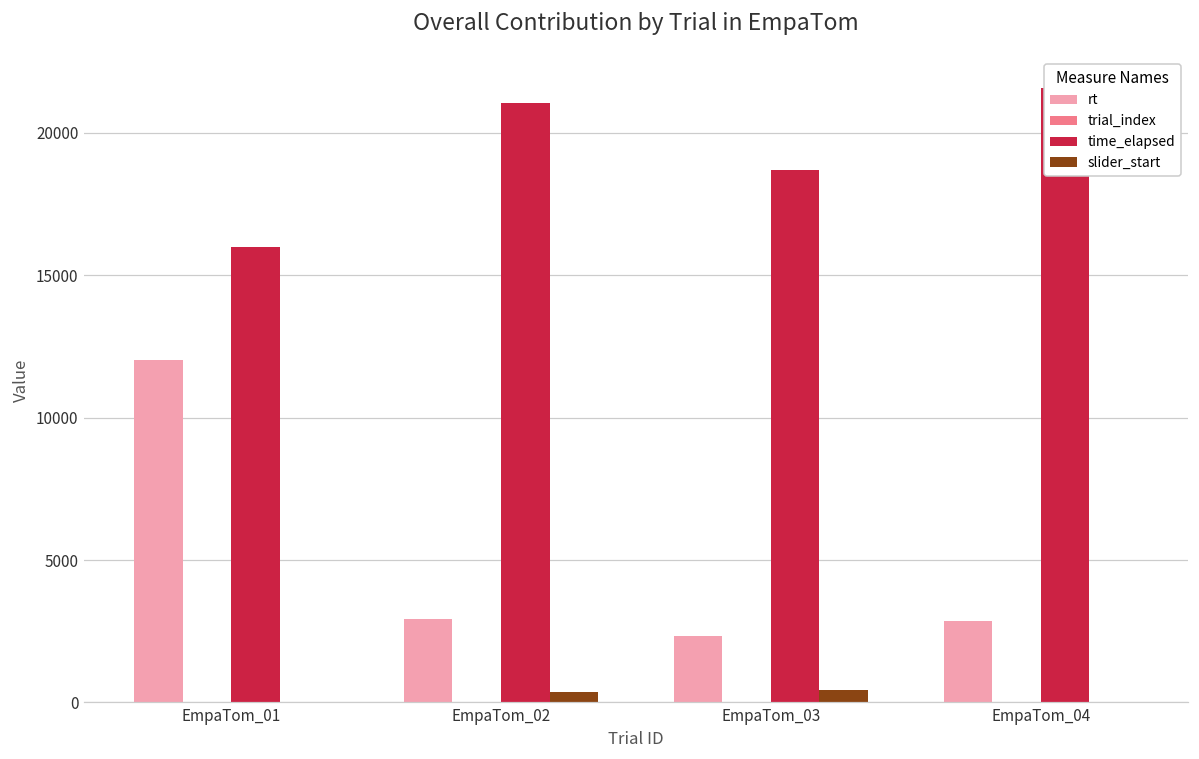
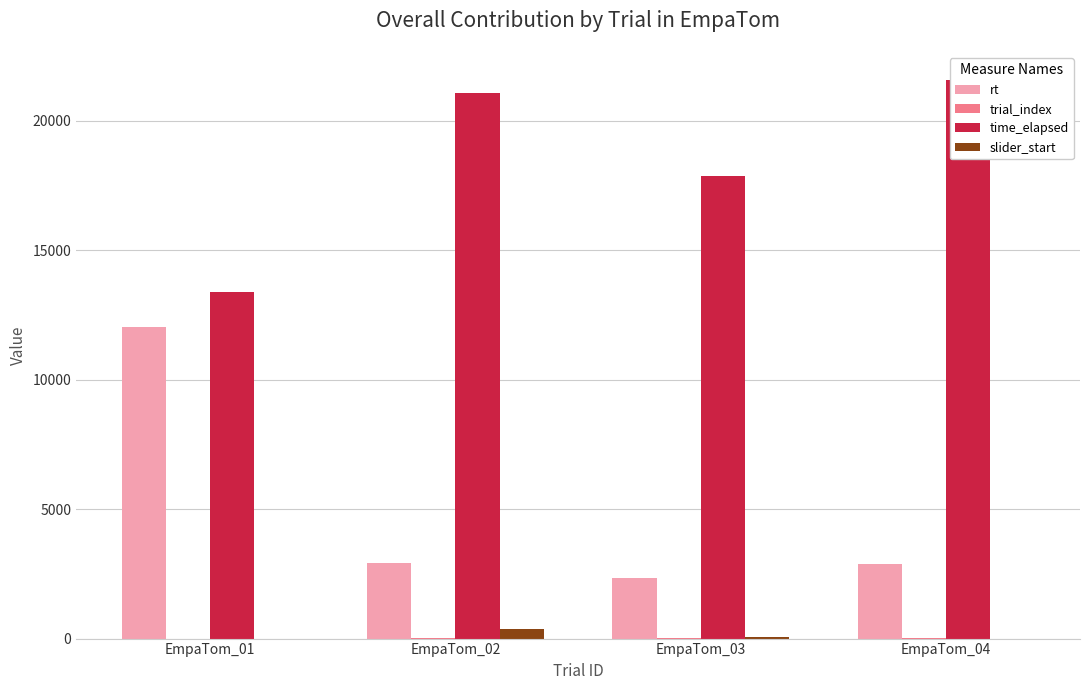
time_elapsed, EmpaTom_01: 16000 -> 13400
time_elapsed, EmpaTom_03: 18700 -> 17900
slider_start, EmpaTom_03: 400 -> 100
